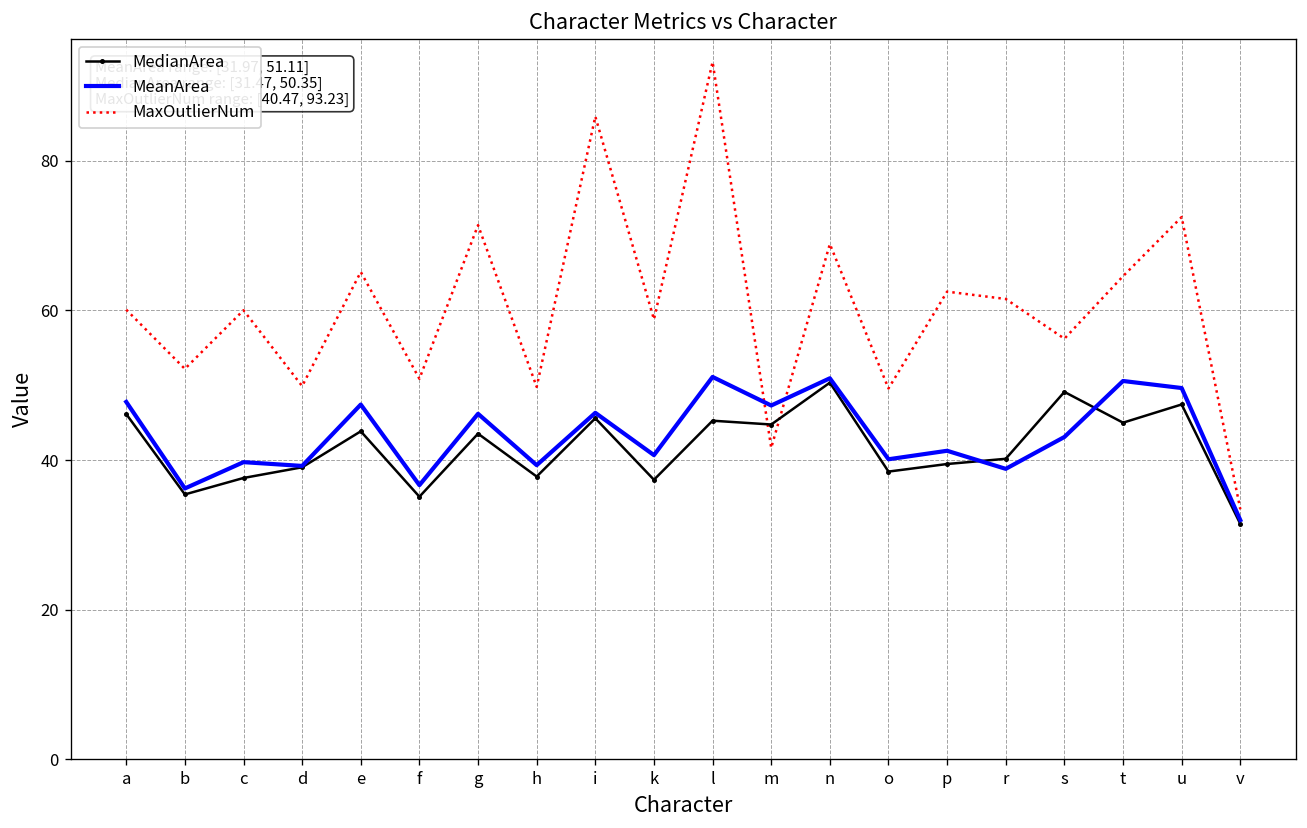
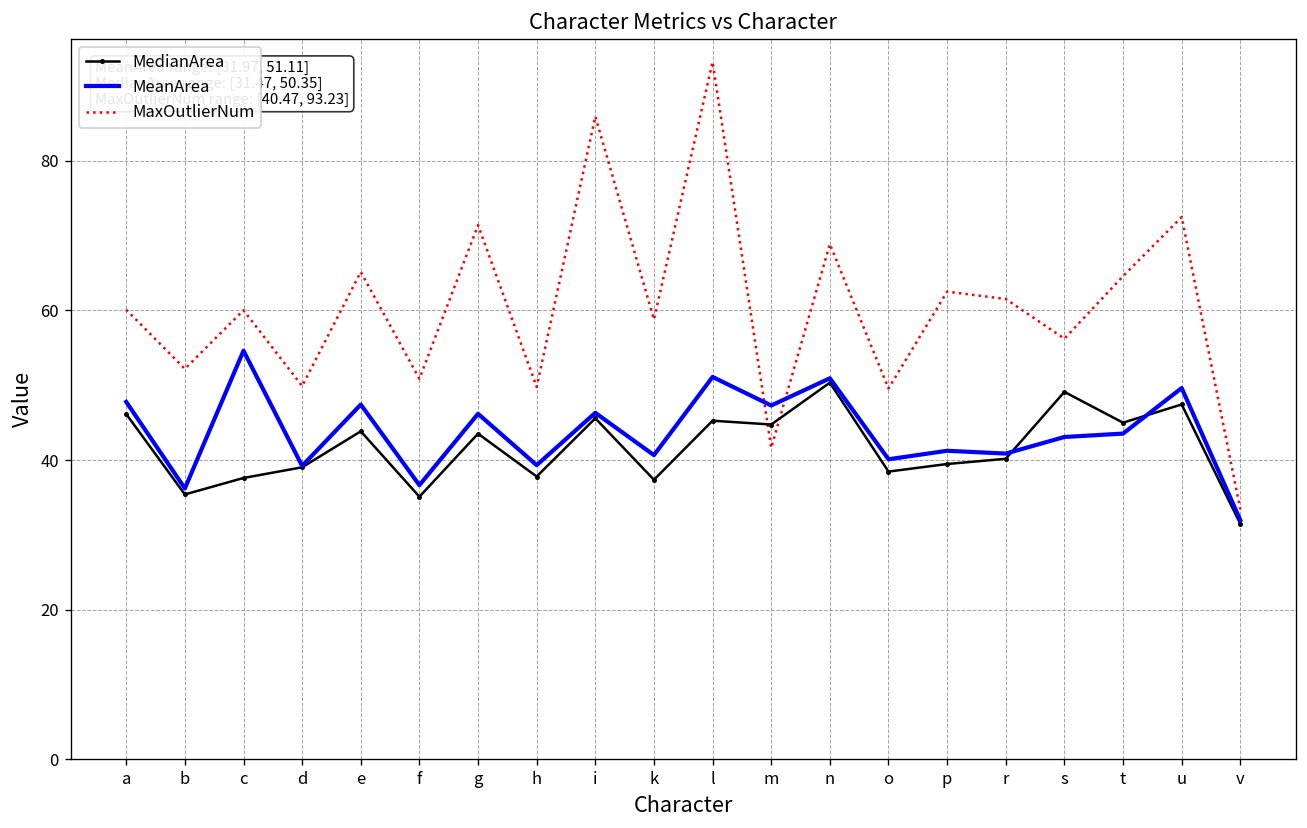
MeanArea, c: 40 -> 55
MeanArea, r: 39 -> 41
MeanArea, t: 51 -> 44
